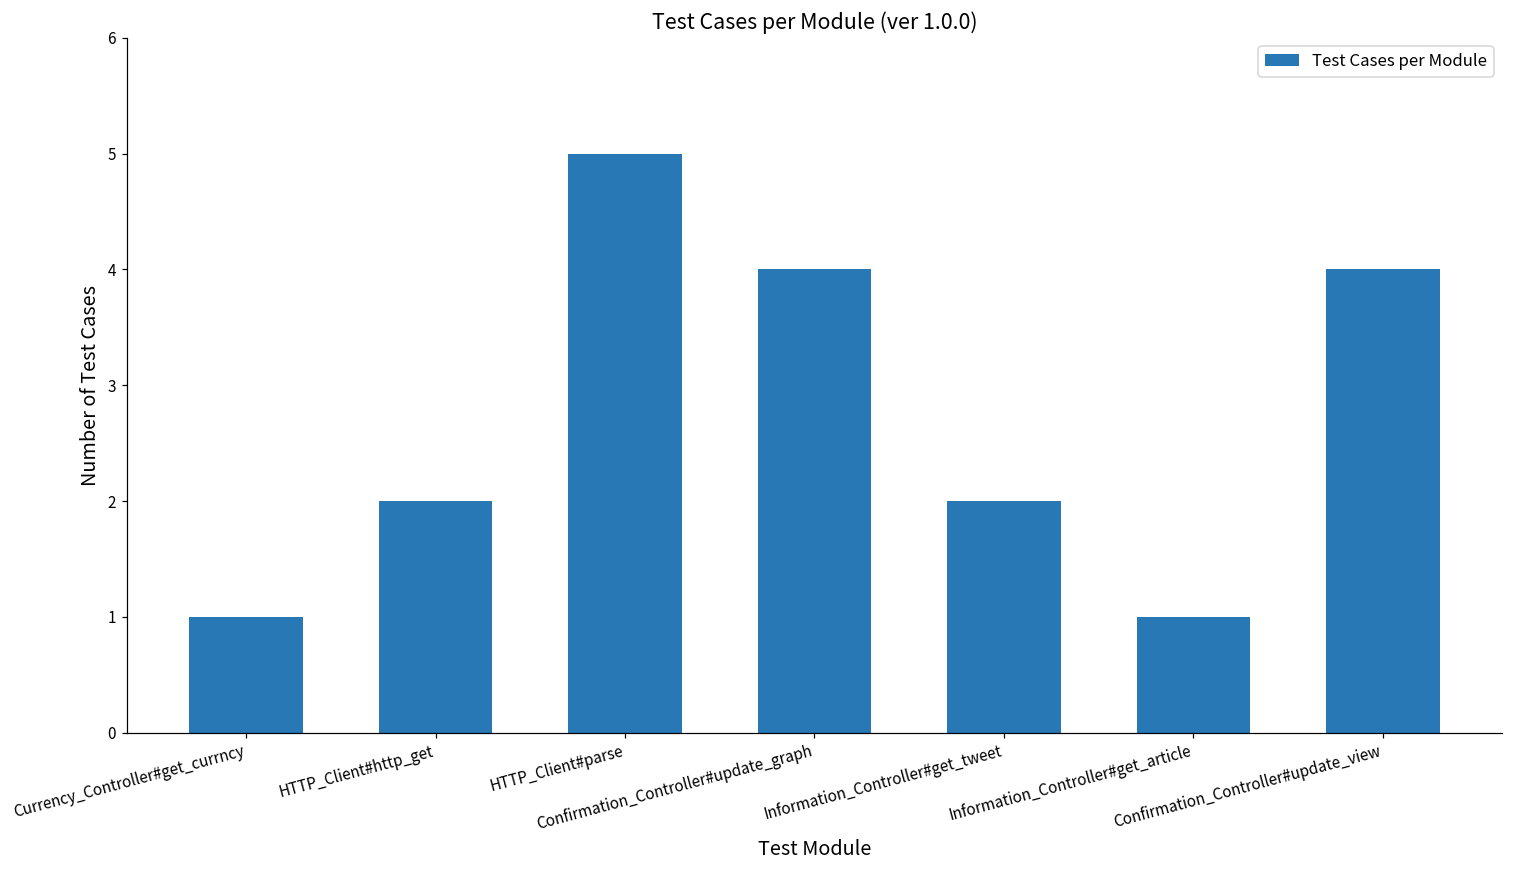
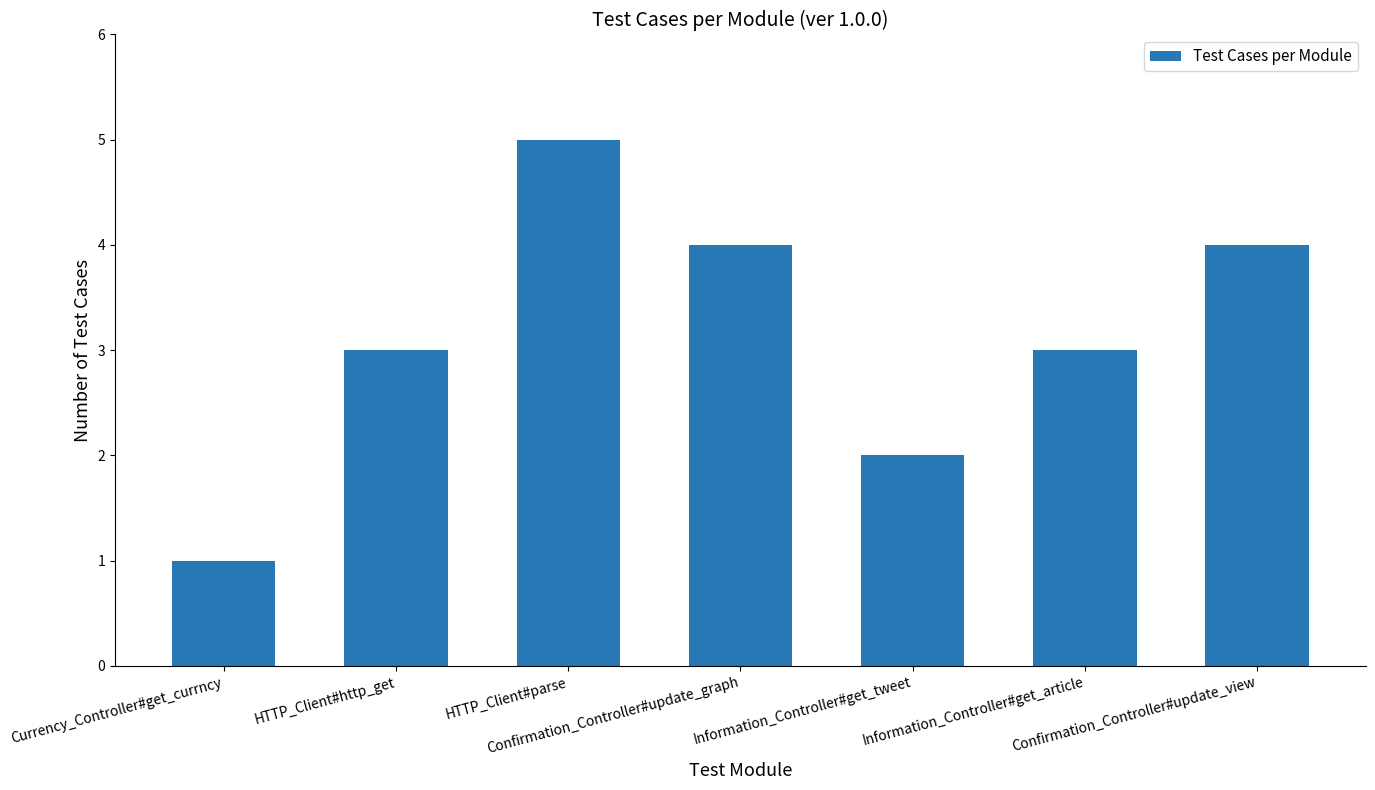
HTTP_Client#http_get: 2 -> 3
Information_Controller#get_article: 1 -> 3
